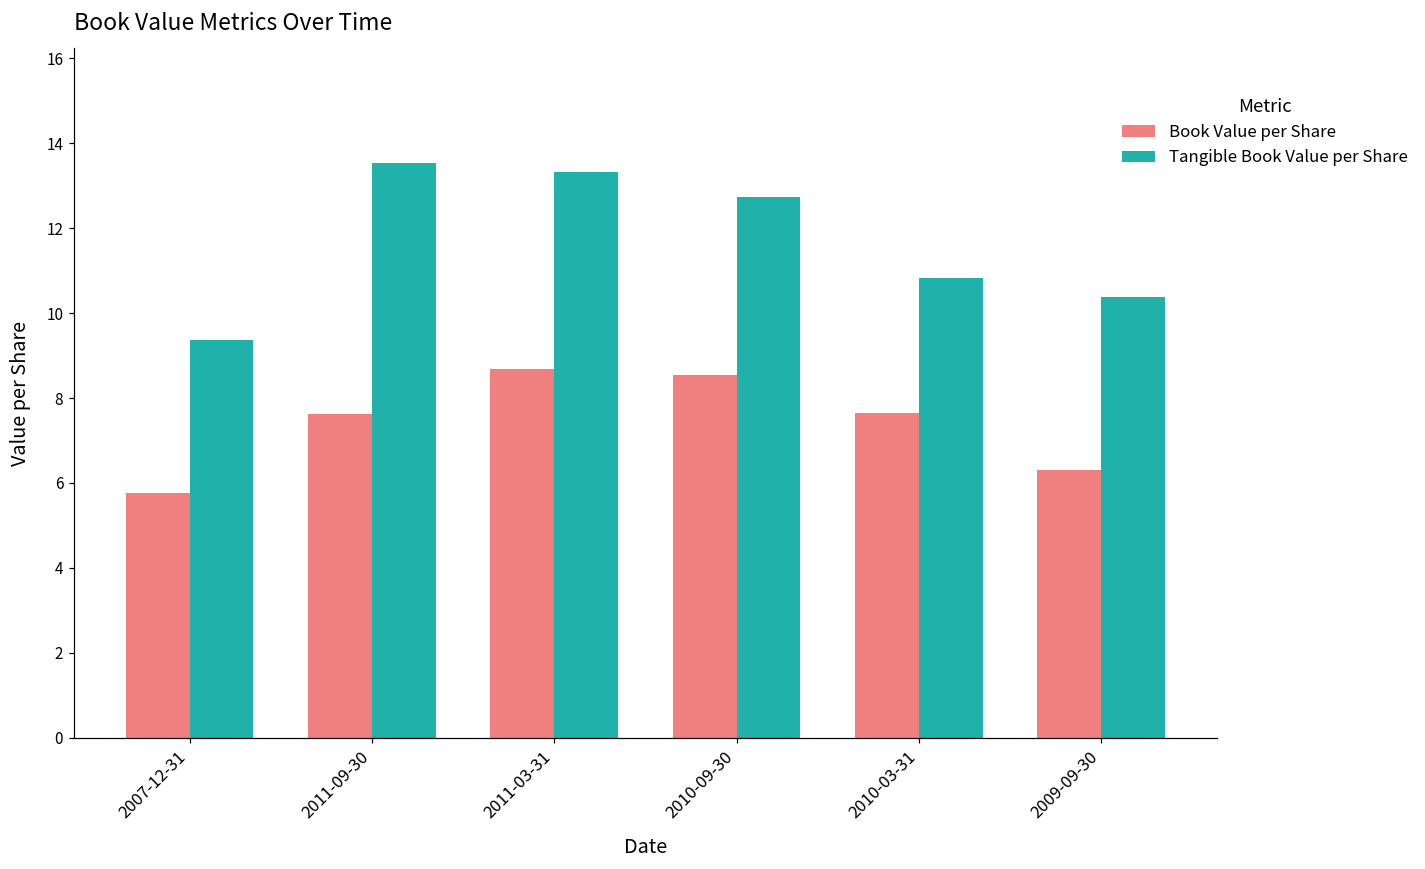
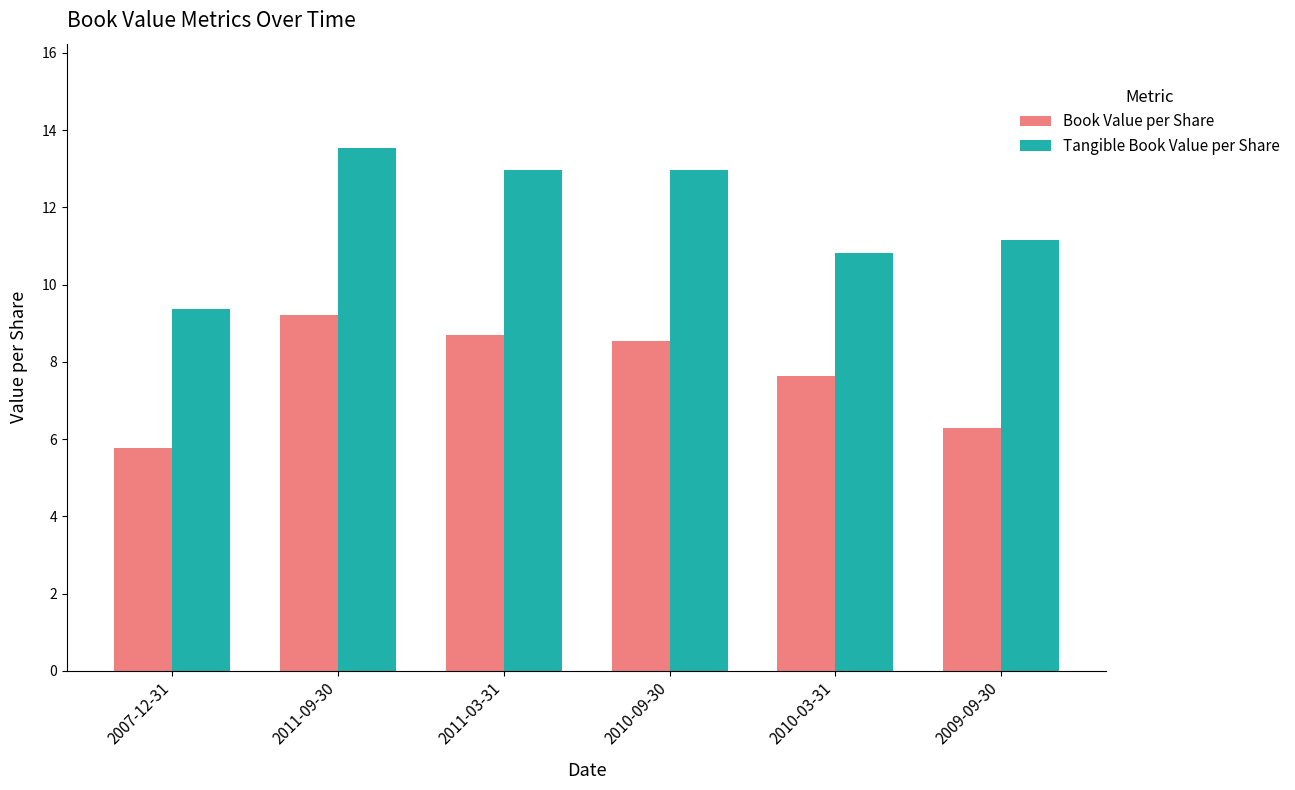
Book Value per Share, 2011-09-30: 7.6 -> 9.2
Tangible Book Value per Share, 2011-03-31: 13.3 -> 13.0
Tangible Book Value per Share, 2010-09-30: 12.7 -> 13.0
Tangible Book Value per Share, 2009-09-30: 10.4 -> 11.1
